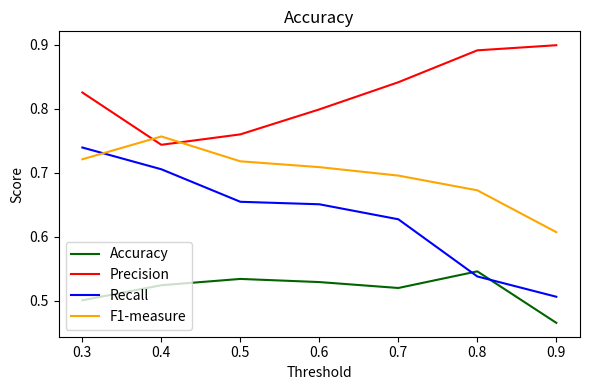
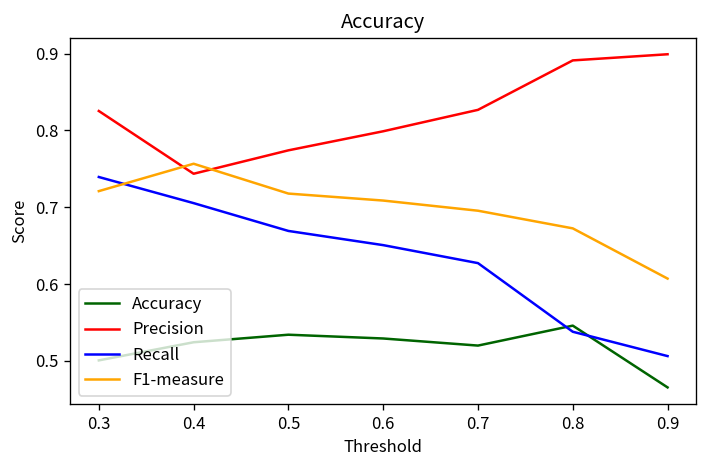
Precision, 0.5: 0.76 -> 0.77
Recall, 0.5: 0.65 -> 0.67
Precision, 0.7: 0.84 -> 0.83
